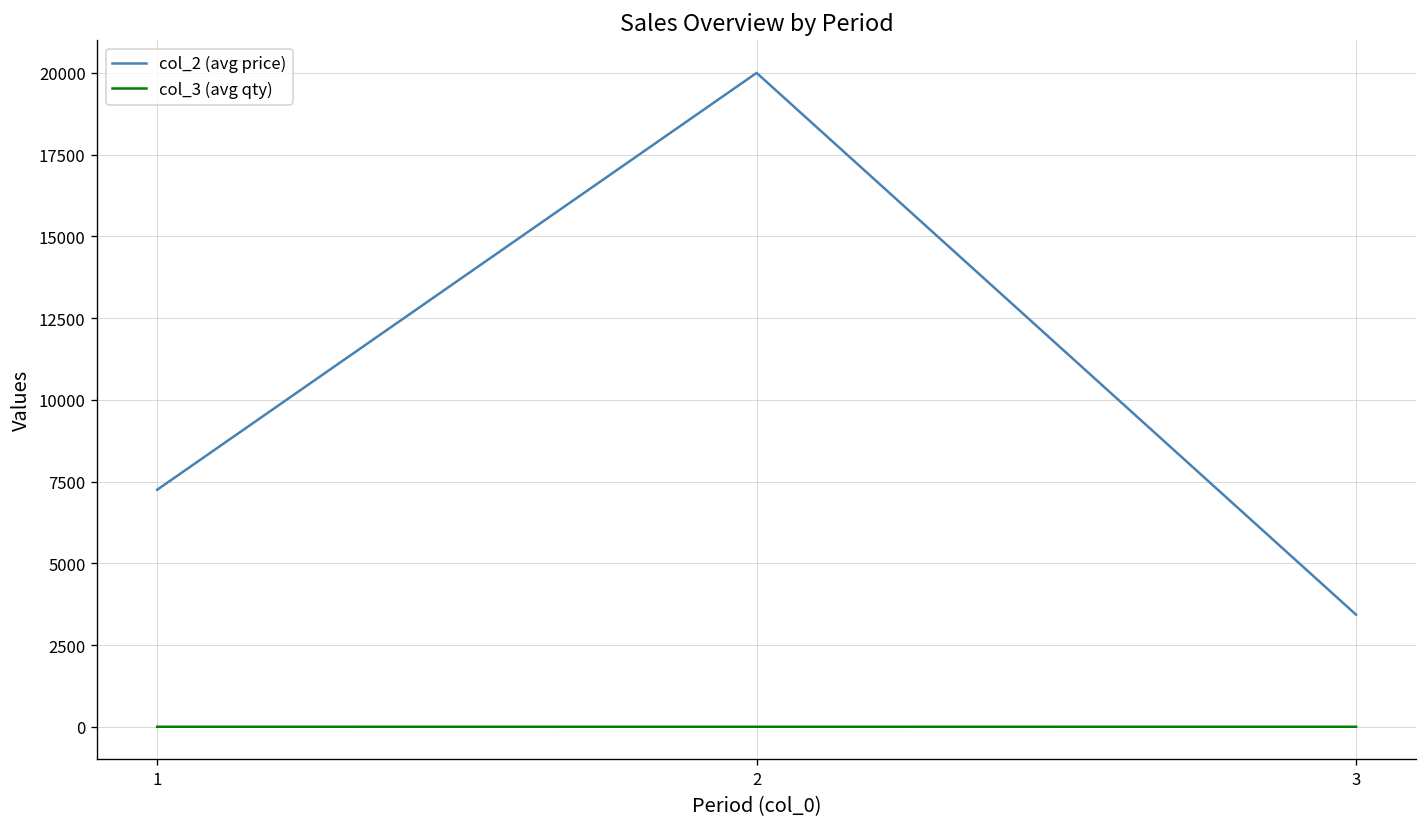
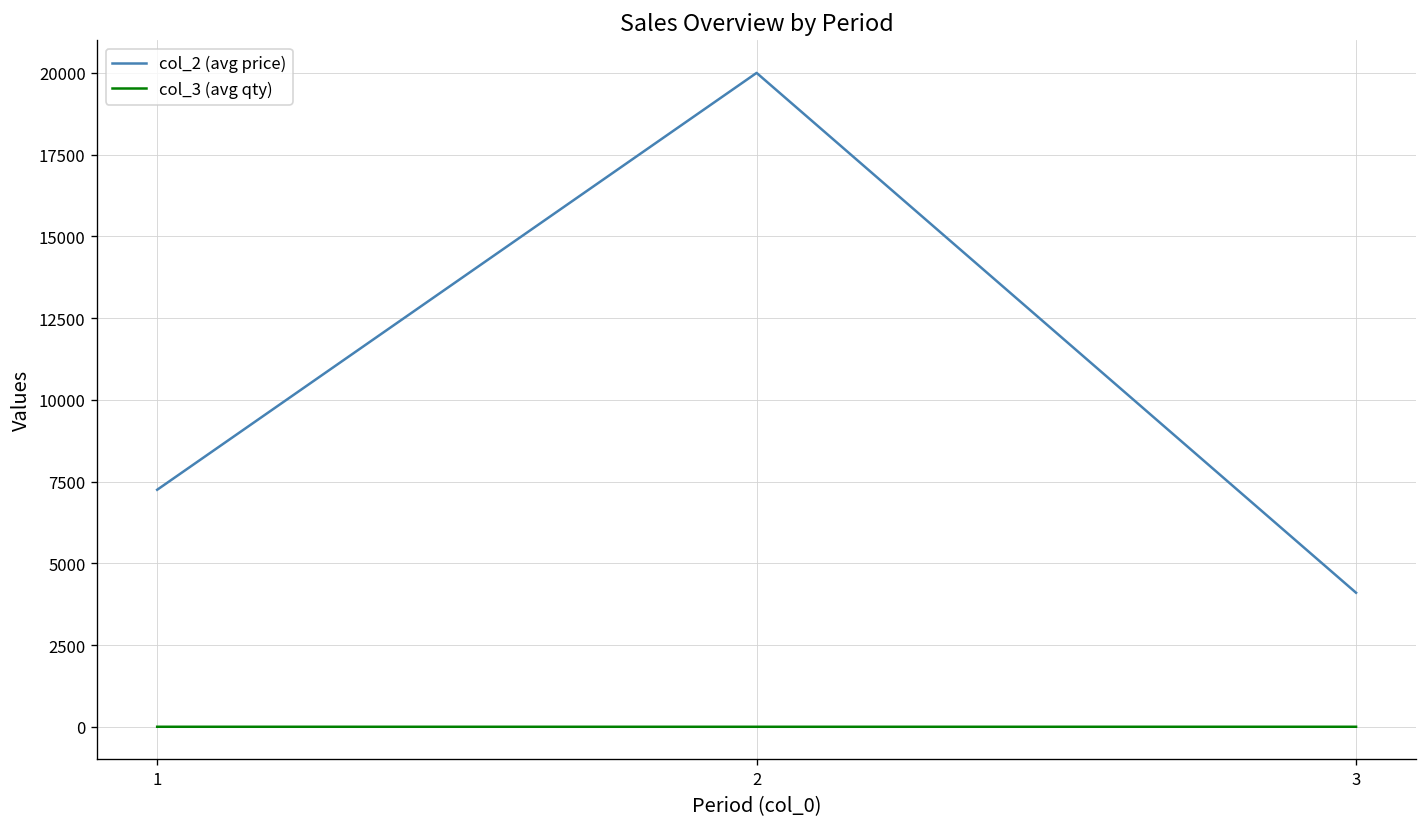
col_2 (avg price), 3: 3400 -> 4100
